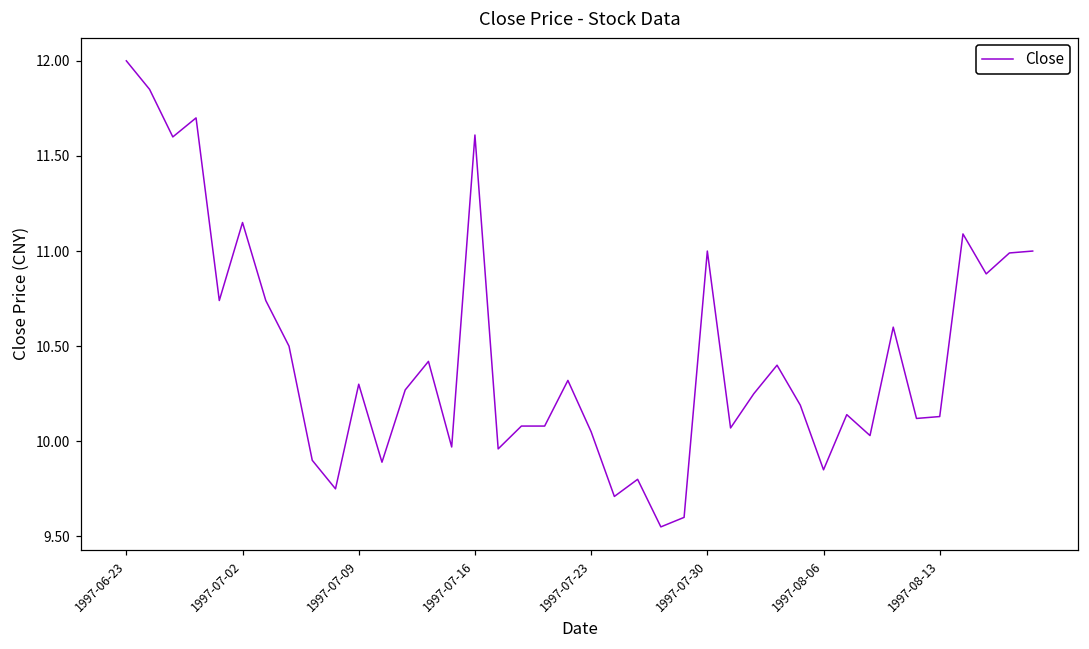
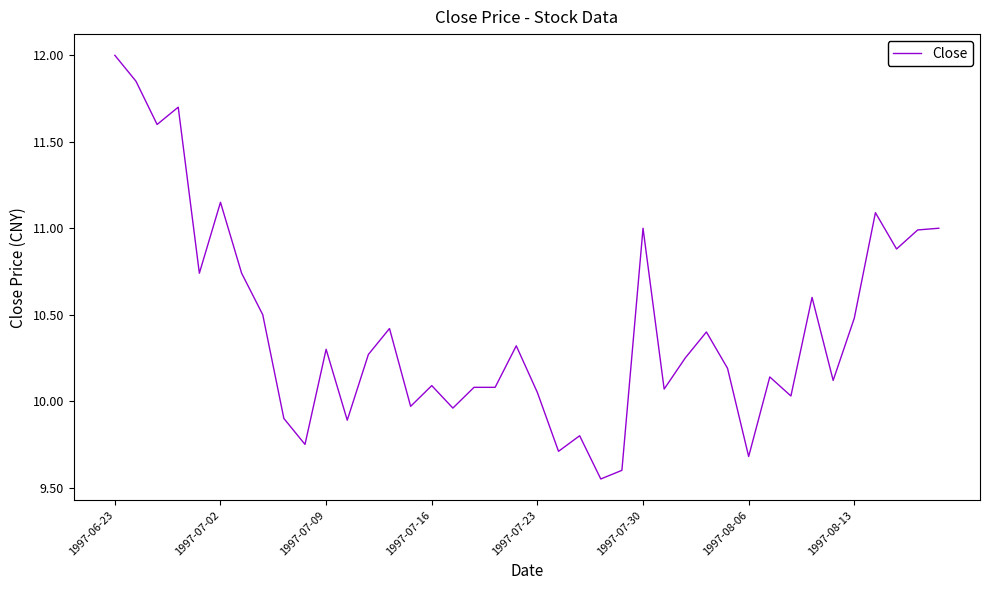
1997-07-16: 11.61 -> 10.09
1997-08-06: 9.85 -> 9.68
1997-08-13: 10.13 -> 10.48
